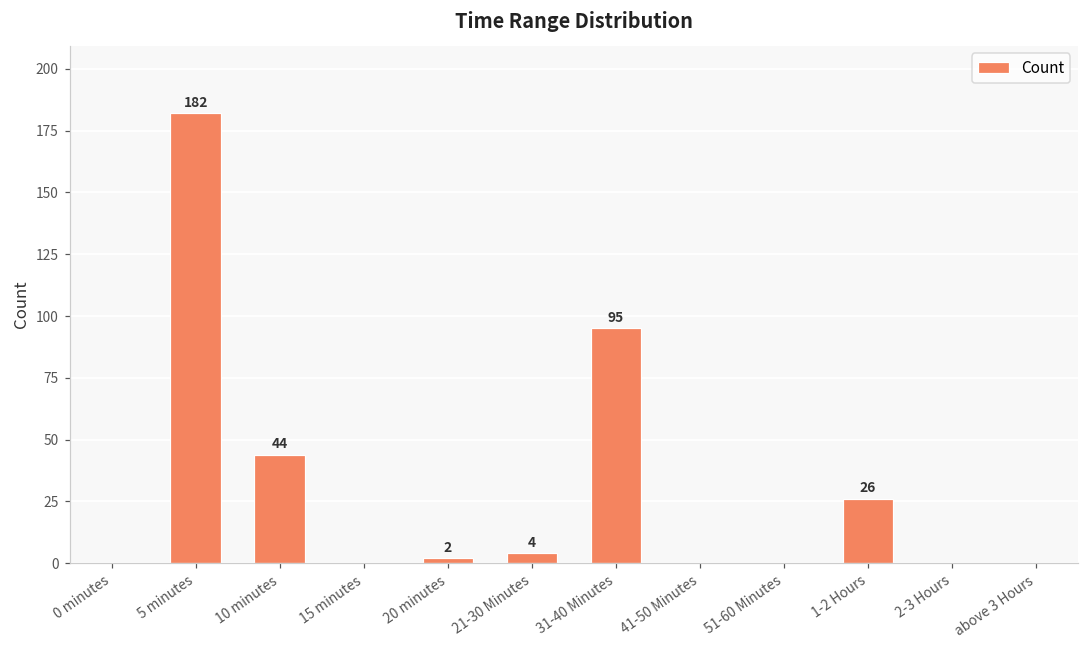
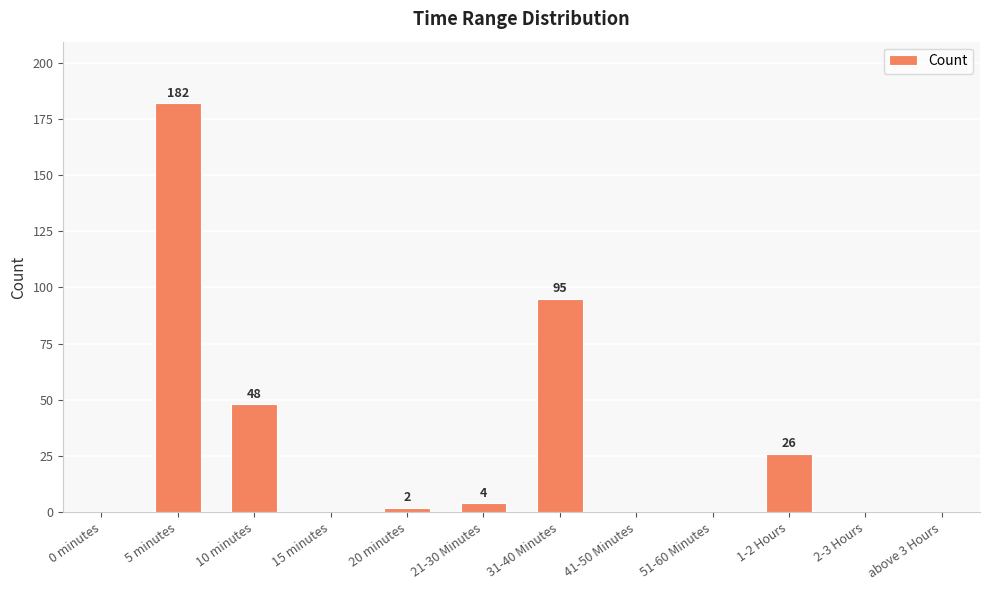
10 minutes: 44 -> 48
